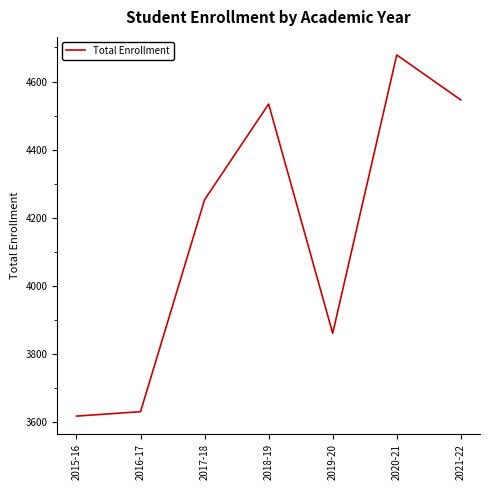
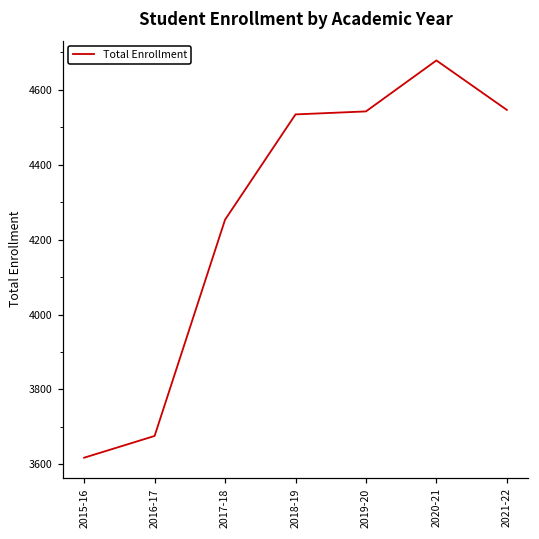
2016-17: 3630 -> 3680
2019-20: 3860 -> 4540
